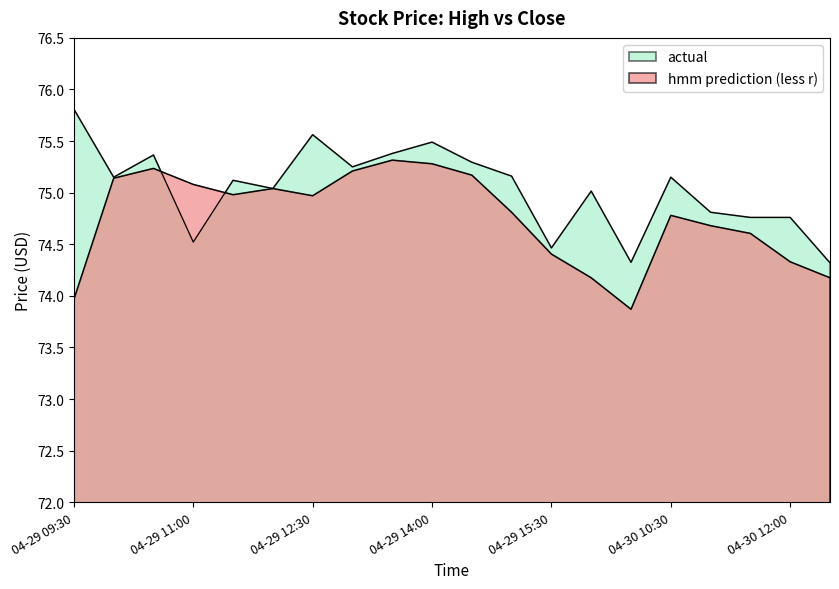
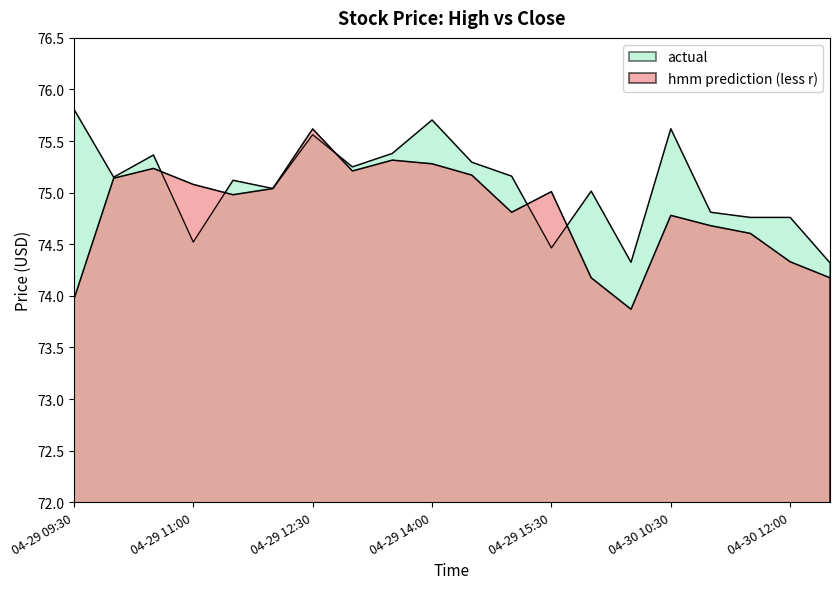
hmm prediction (less r), 04-29 12:30: 74.97 -> 75.62
actual, 04-29 14:00: 75.49 -> 75.70
hmm prediction (less r), 04-29 15:30: 74.40 -> 75.01
actual, 04-30 10:30: 75.15 -> 75.62
